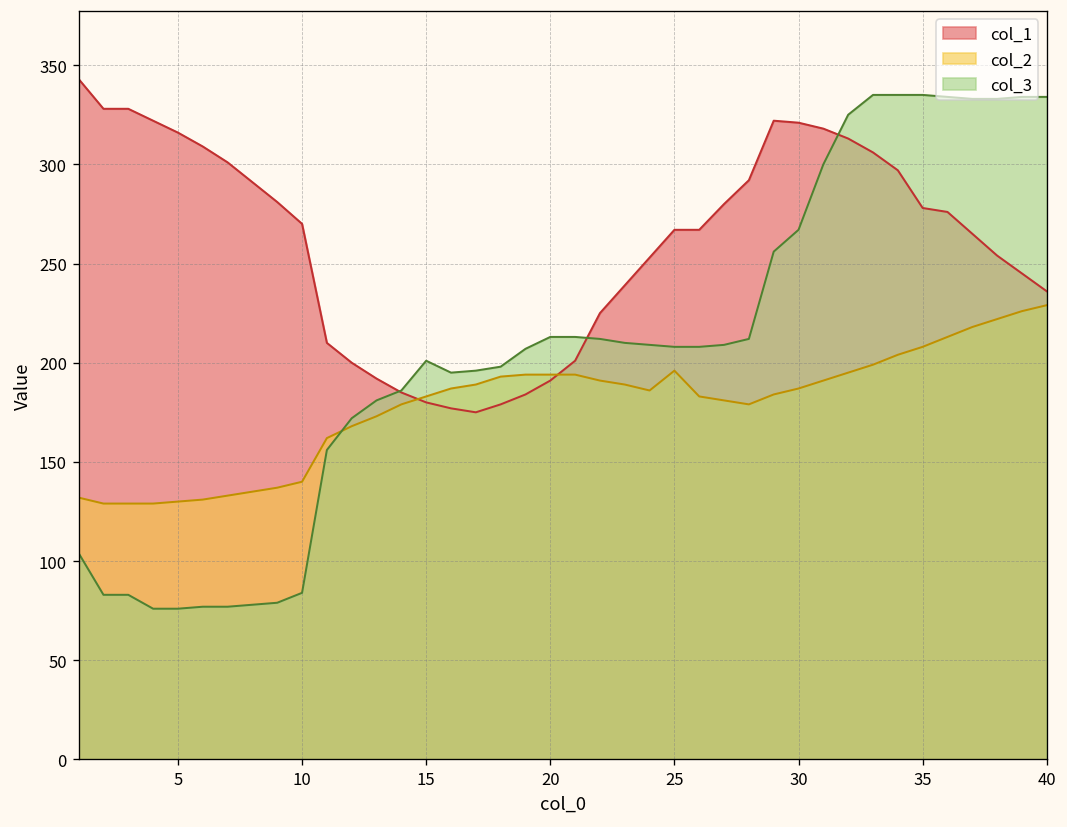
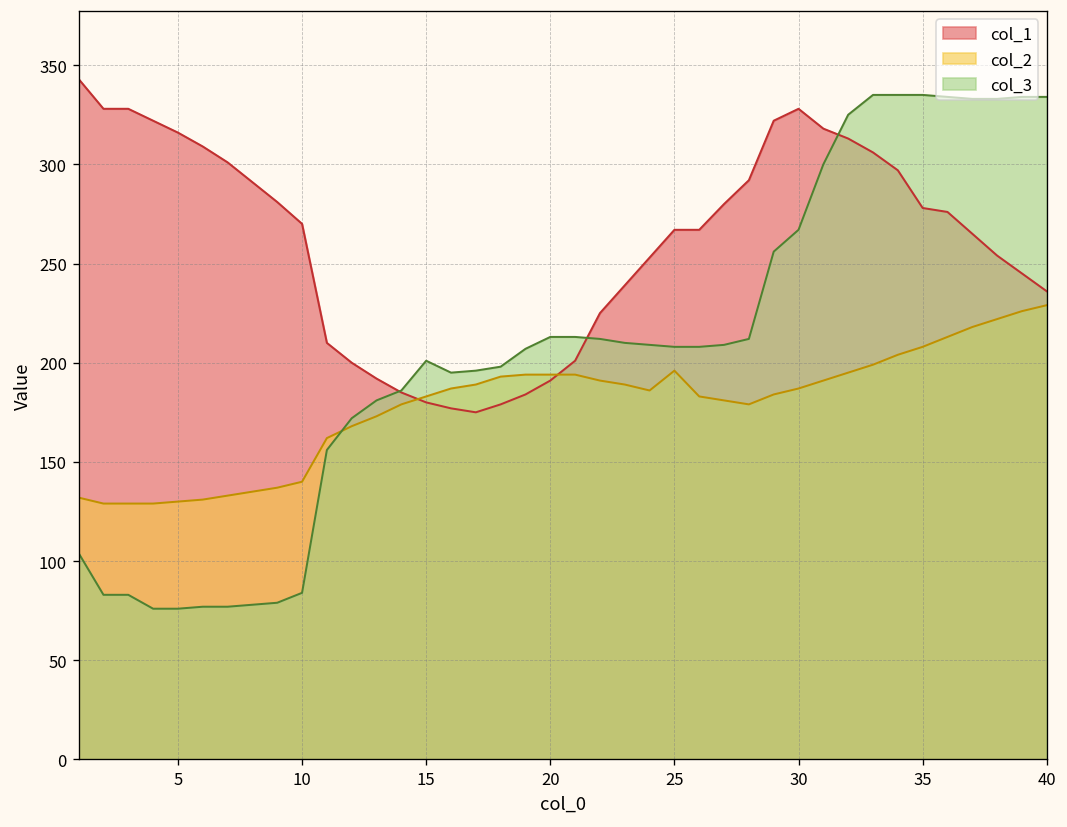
col_1, 30: 321 -> 328
